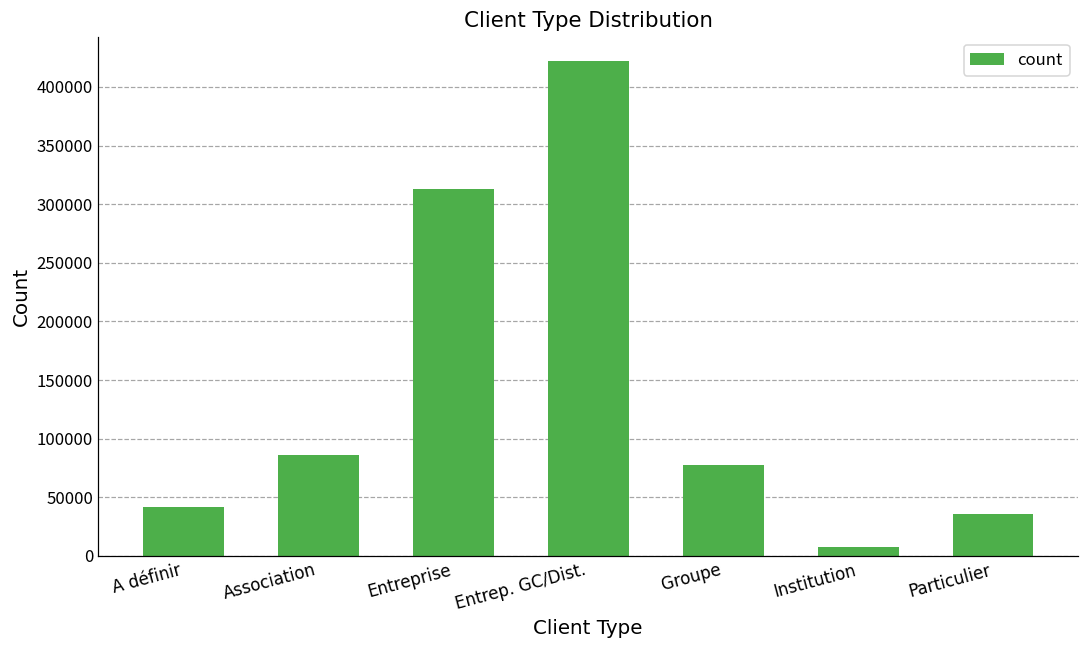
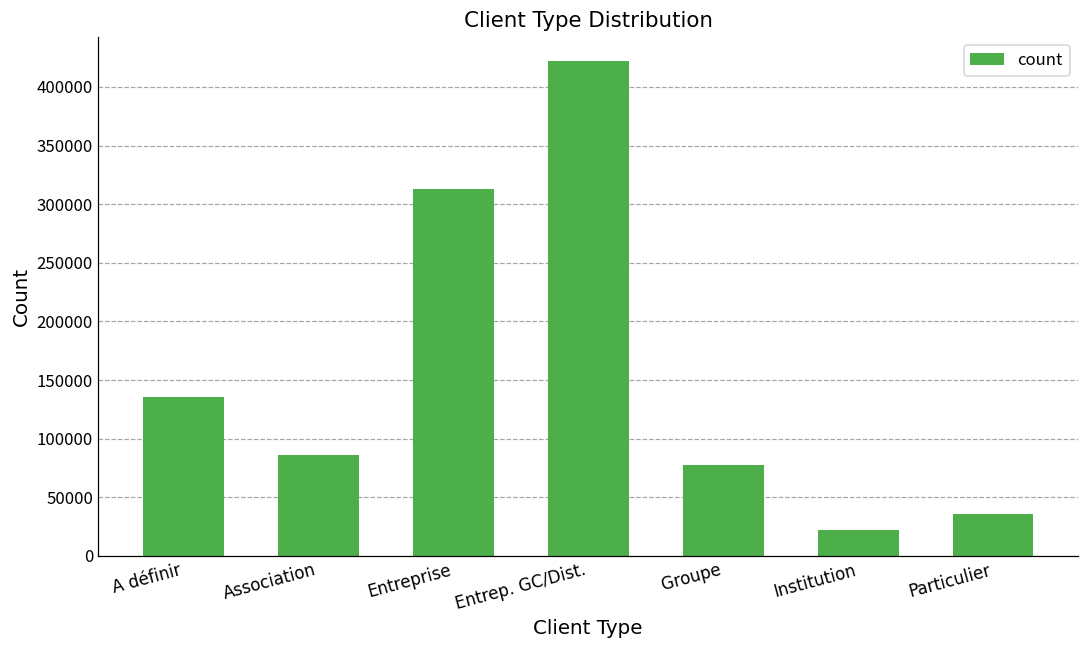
A définir: 42000 -> 135000
Institution: 8000 -> 22000
